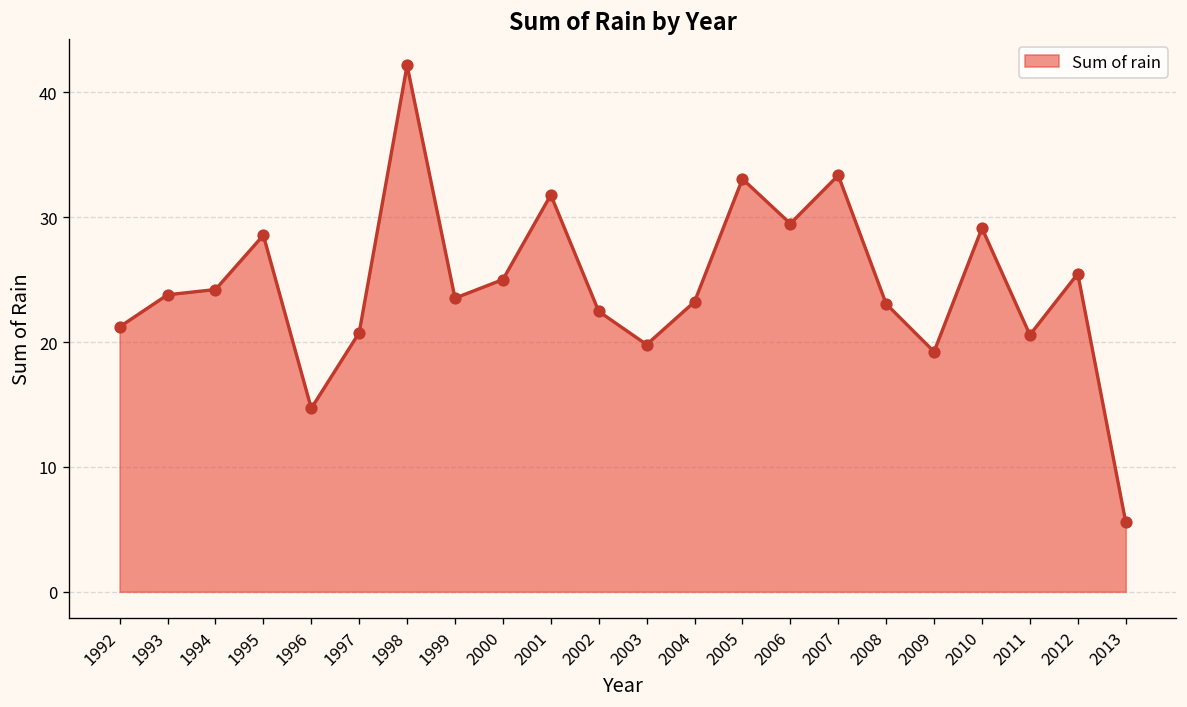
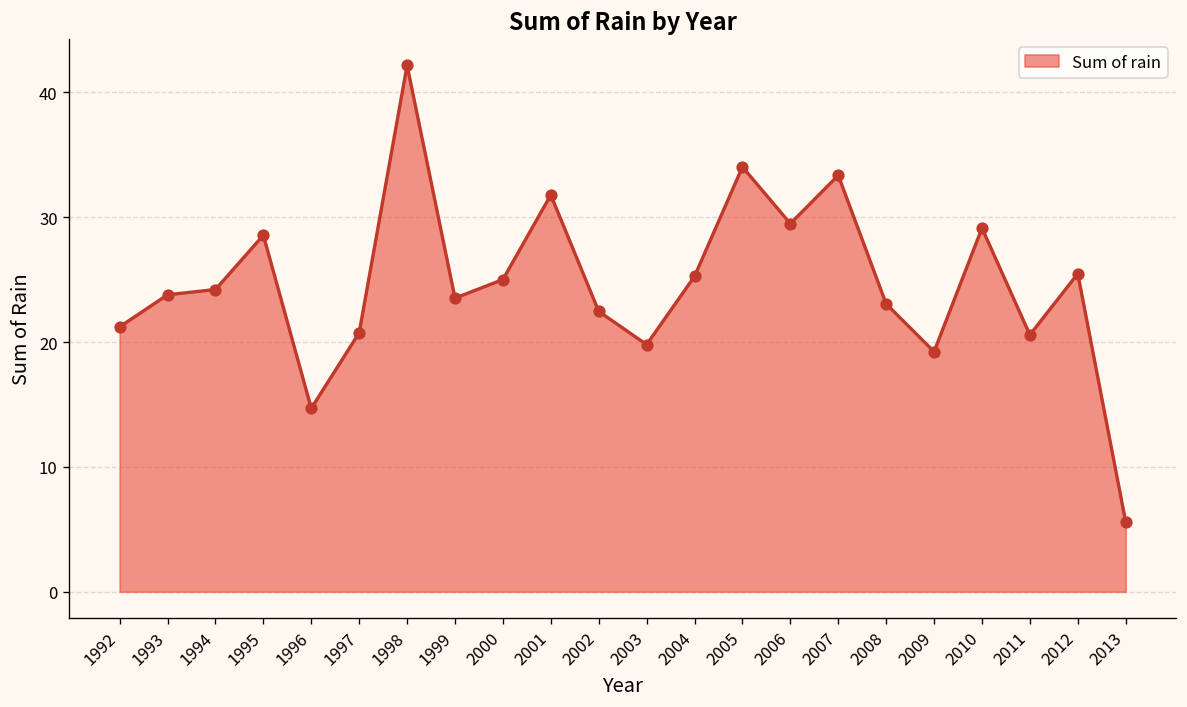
2004: 23.2 -> 25.3
2005: 33.1 -> 34.0
